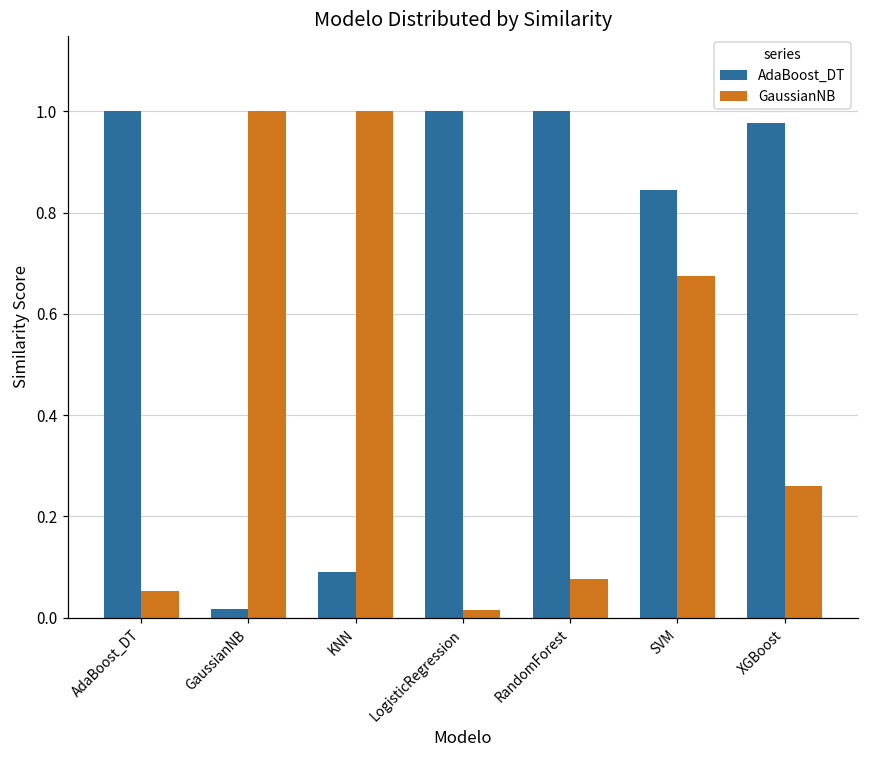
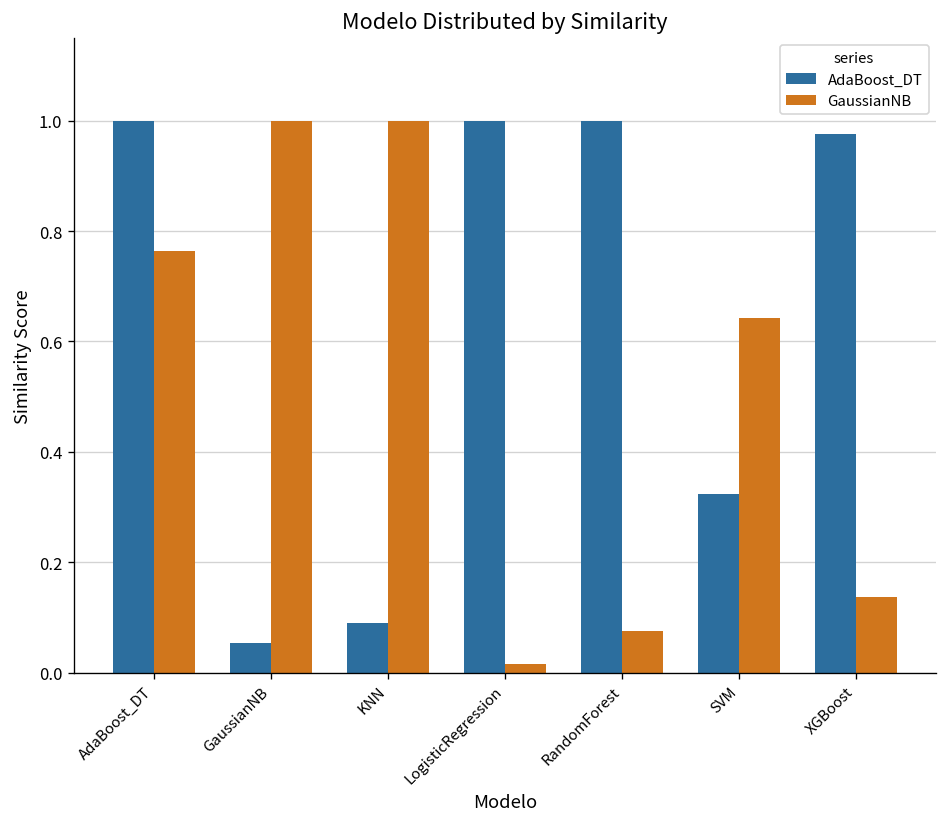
GaussianNB, AdaBoost_DT: 0.05 -> 0.76
AdaBoost_DT, GaussianNB: 0.02 -> 0.05
AdaBoost_DT, SVM: 0.84 -> 0.32
GaussianNB, SVM: 0.68 -> 0.64
GaussianNB, XGBoost: 0.26 -> 0.14
